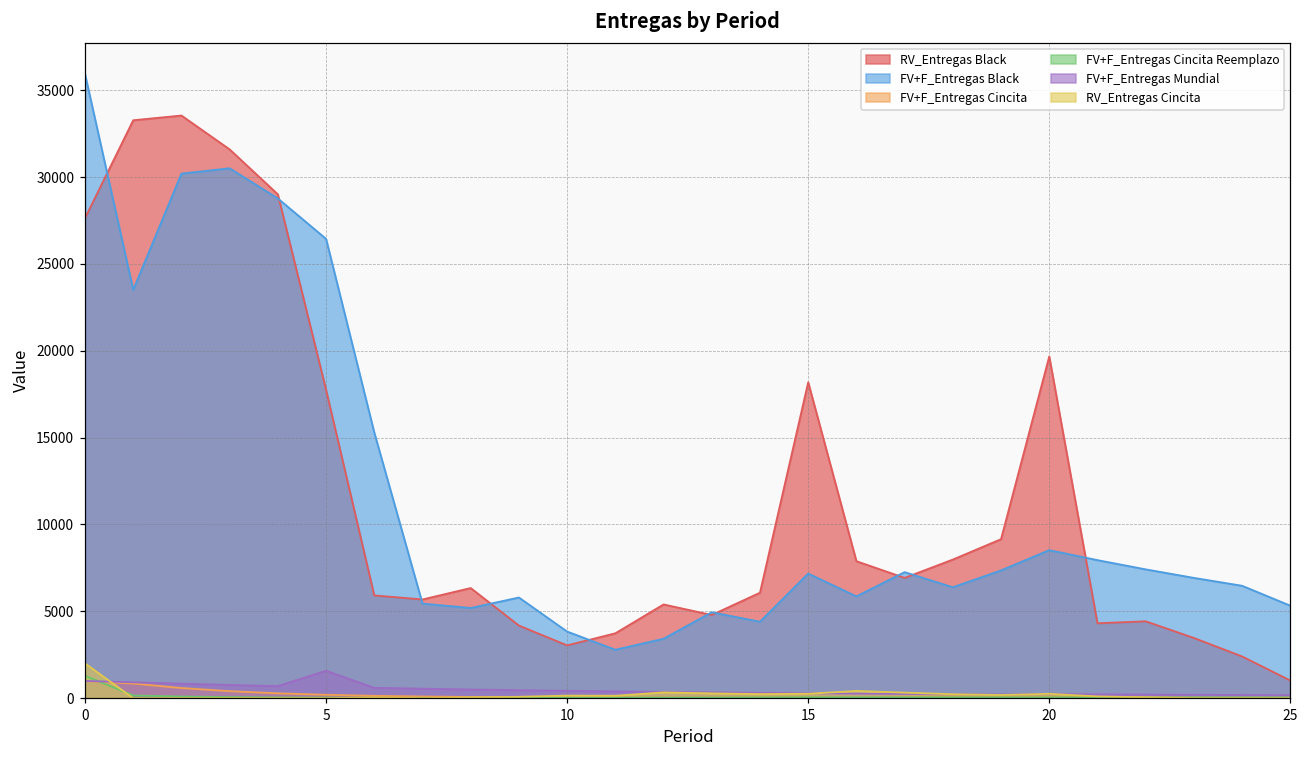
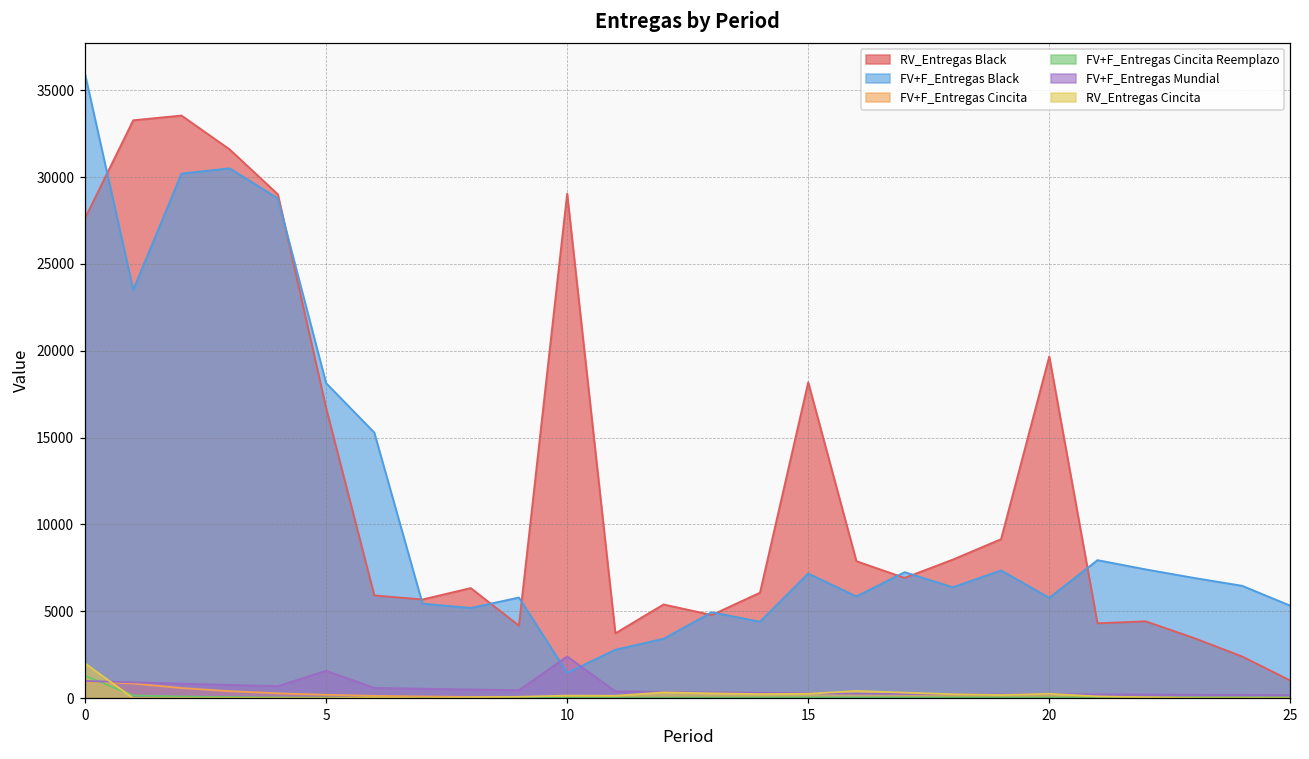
RV_Entregas Black, 5: 17800 -> 16700
FV+F_Entregas Black, 5: 26400 -> 18100
RV_Entregas Black, 10: 3000 -> 29100
FV+F_Entregas Black, 10: 3800 -> 1500
FV+F_Entregas Mundial, 10: 400 -> 2400
FV+F_Entregas Black, 20: 8500 -> 5800
